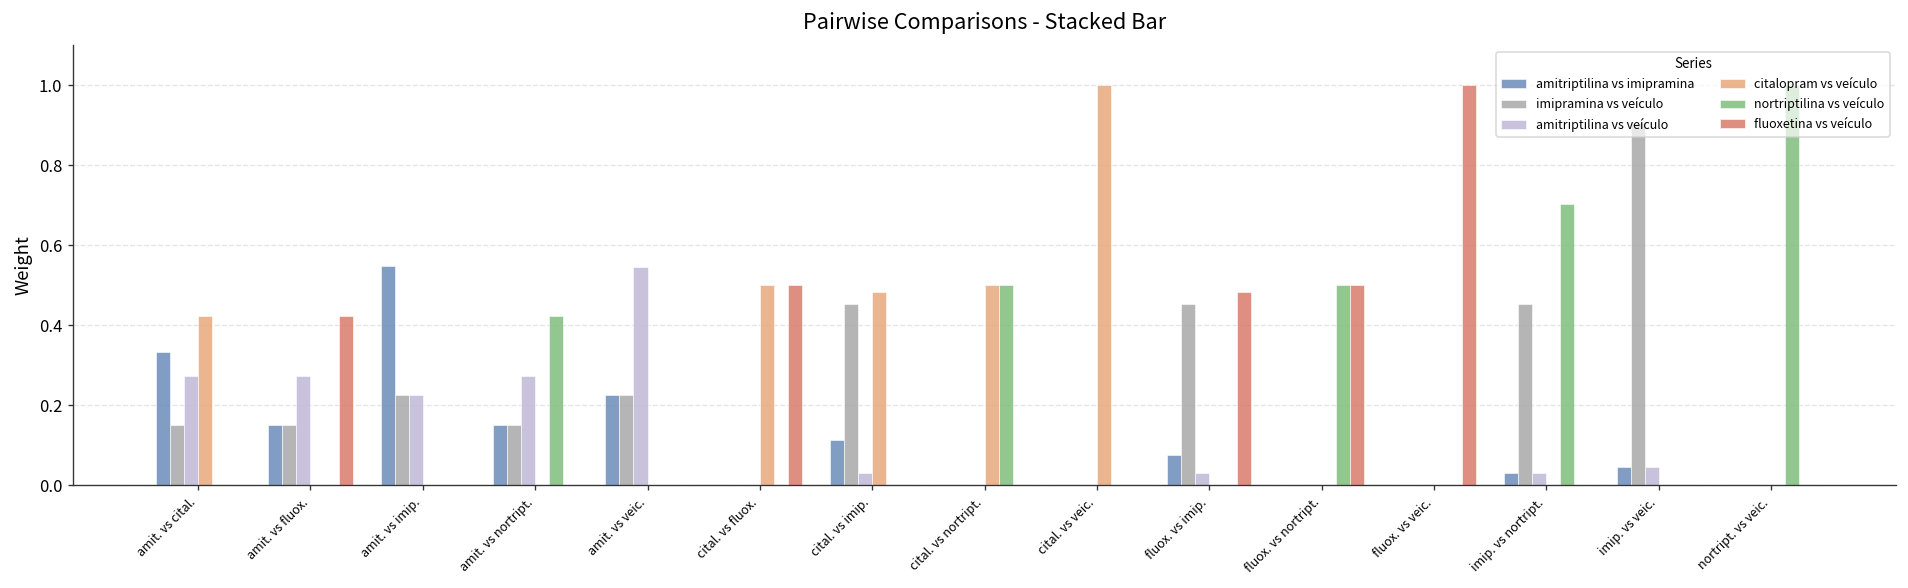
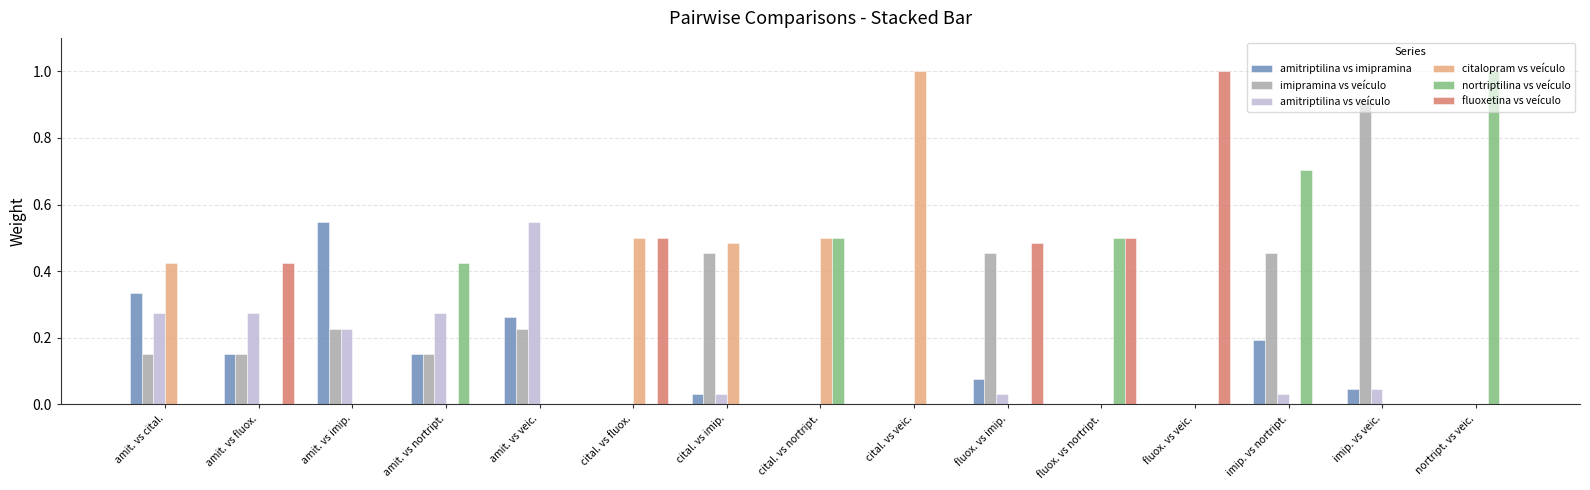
amitriptilina vs imipramina, amit. vs veic.: 0.23 -> 0.26
amitriptilina vs imipramina, cital. vs imip.: 0.11 -> 0.03
amitriptilina vs imipramina, imip. vs nortript.: 0.03 -> 0.19
